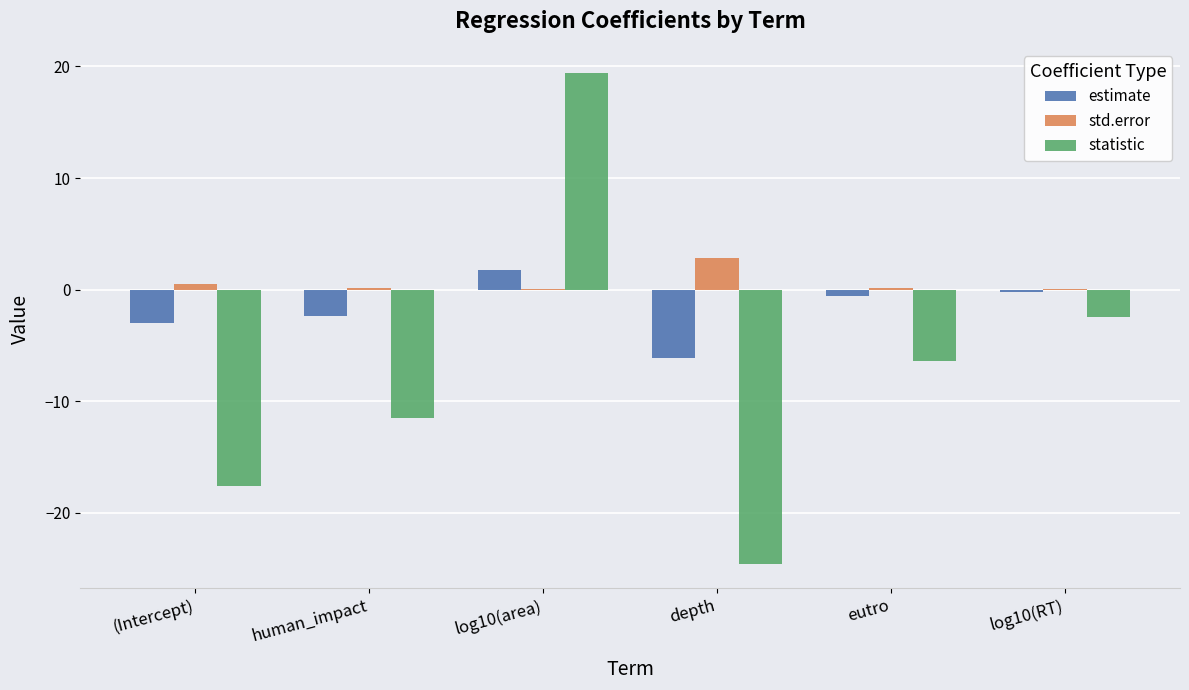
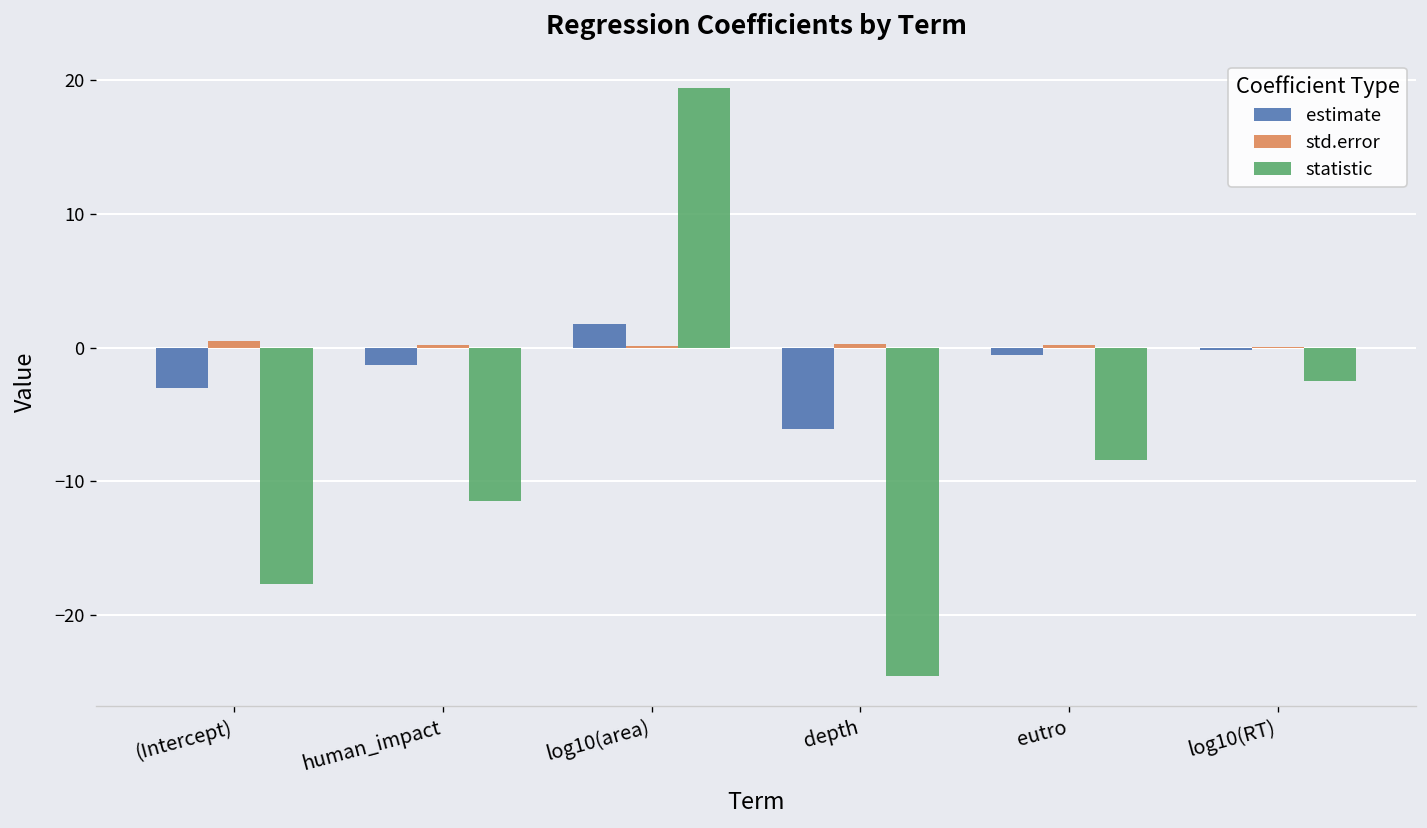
estimate, human_impact: -2.4 -> -1.3
std.error, depth: 2.8 -> 0.2
statistic, eutro: -6.4 -> -8.4
